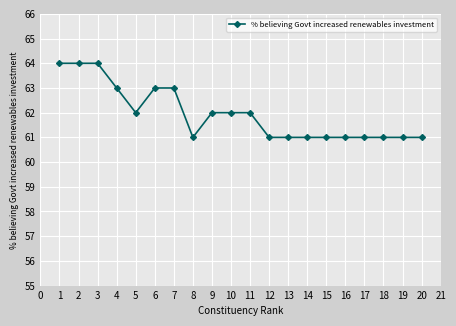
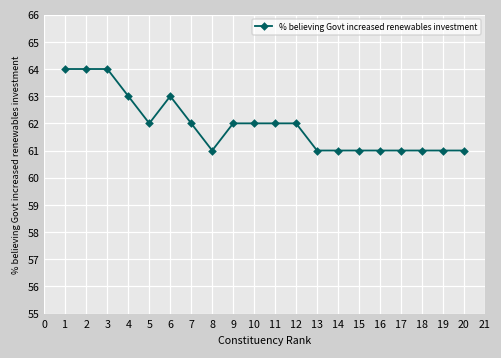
7: 63 -> 62
12: 61 -> 62
